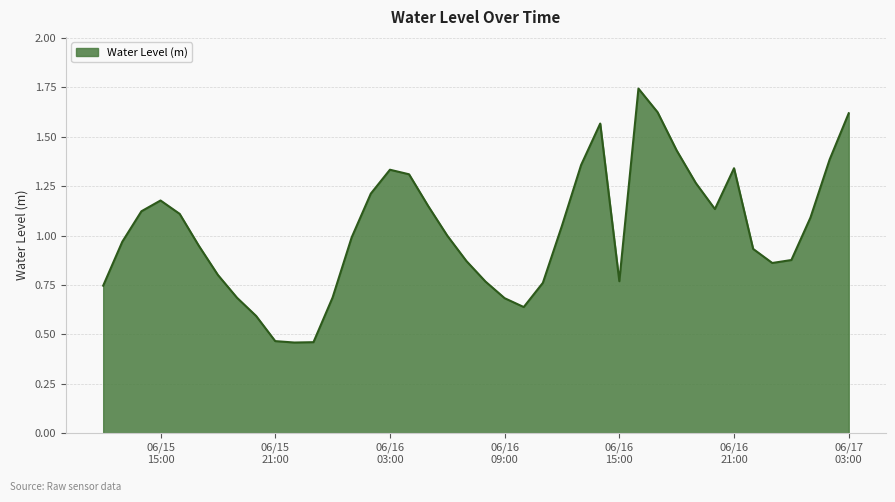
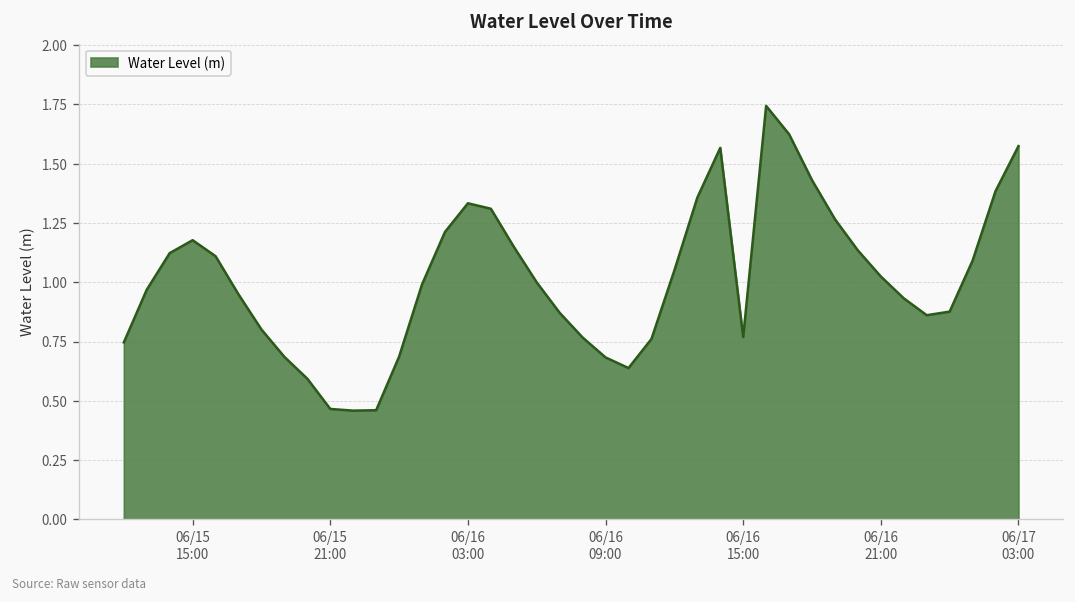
06/16 21:00: 1.34 -> 1.02
06/17 03:00: 1.62 -> 1.57
